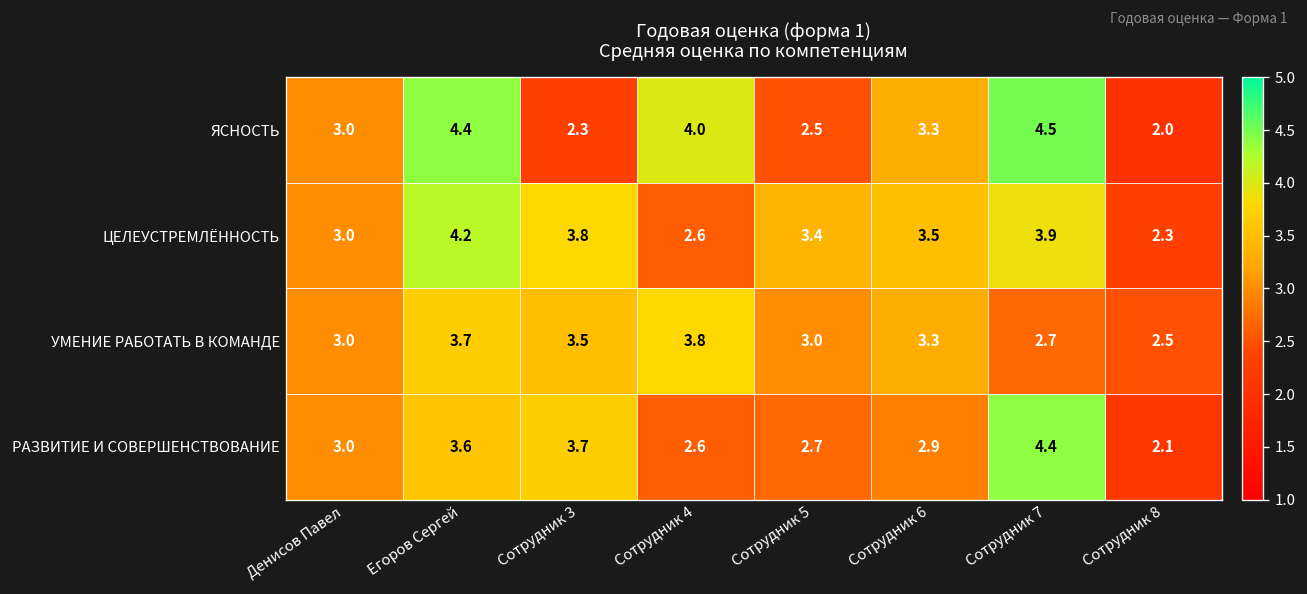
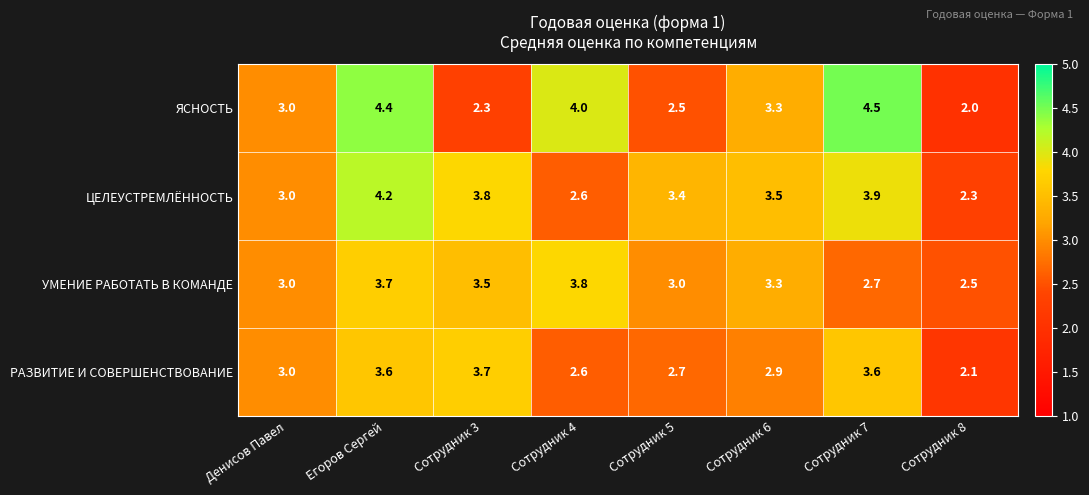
РАЗВИТИЕ И СОВЕРШЕНСТВОВАНИЕ, Сотрудник 7: 4.4 -> 3.6
